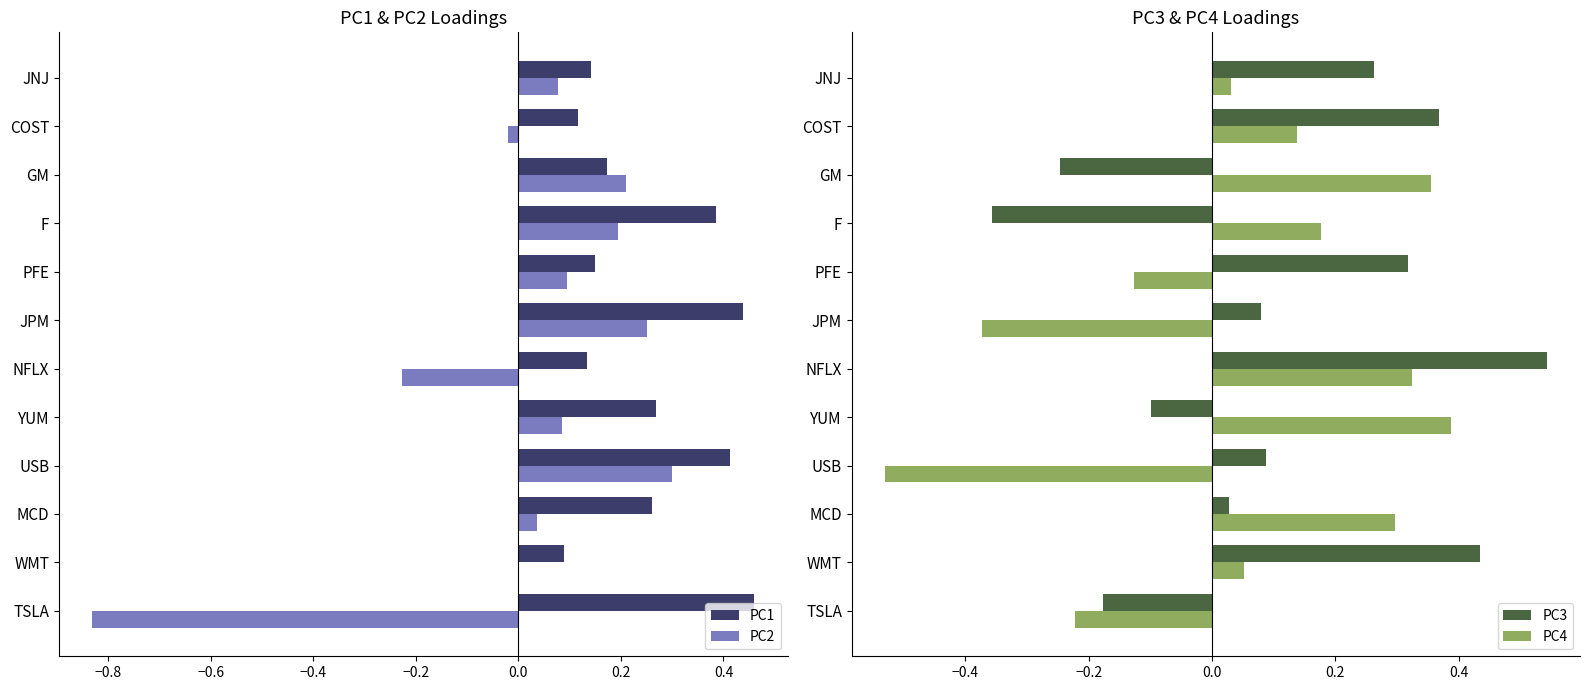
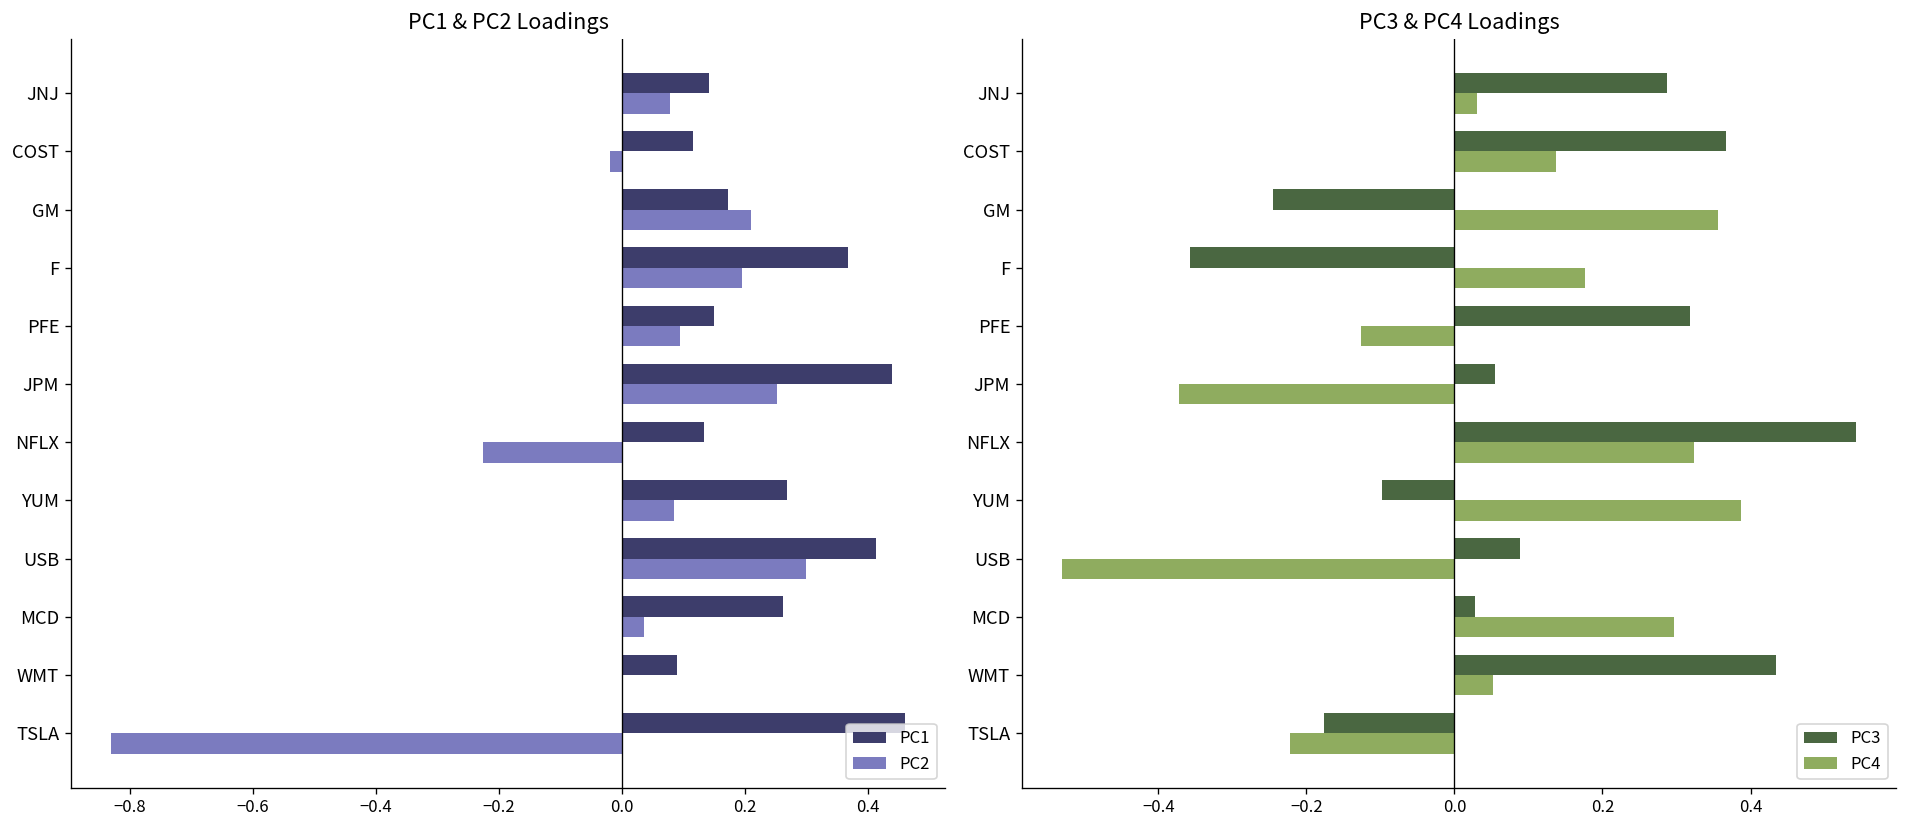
PC1 & PC2 Loadings, PC1, F: 0.39 -> 0.37
PC3 & PC4 Loadings, PC3, JNJ: 0.26 -> 0.29
PC3 & PC4 Loadings, PC3, JPM: 0.08 -> 0.05
